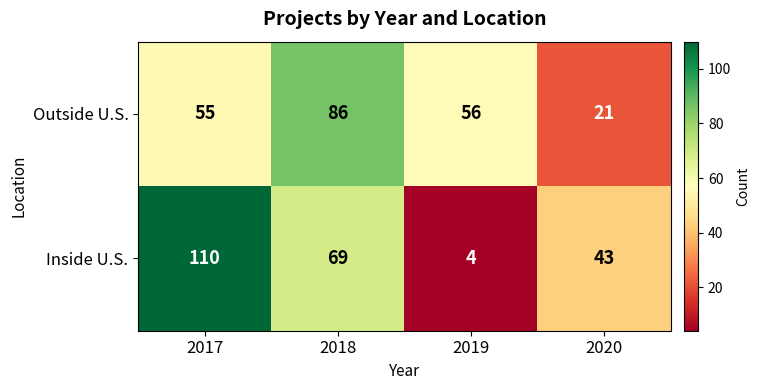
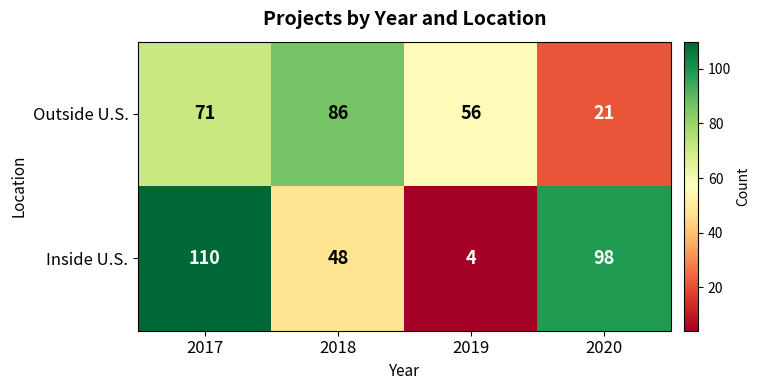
Outside U.S., 2017: 55 -> 71
Inside U.S., 2018: 69 -> 48
Inside U.S., 2020: 43 -> 98
